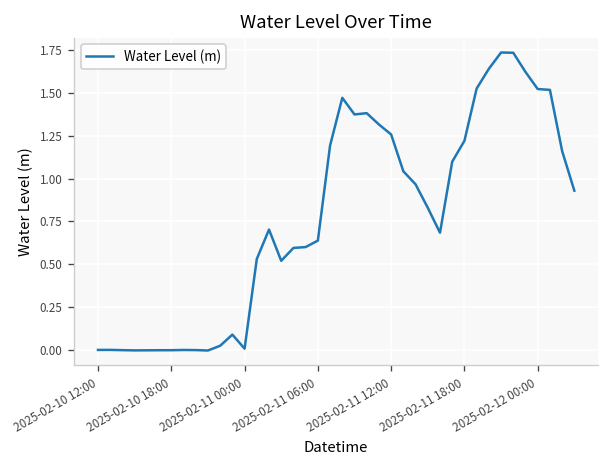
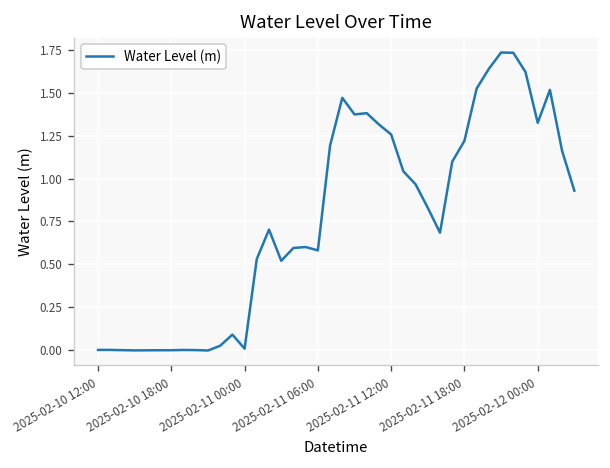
2025-02-11 06:00: 0.64 -> 0.58
2025-02-12 00:00: 1.52 -> 1.33
